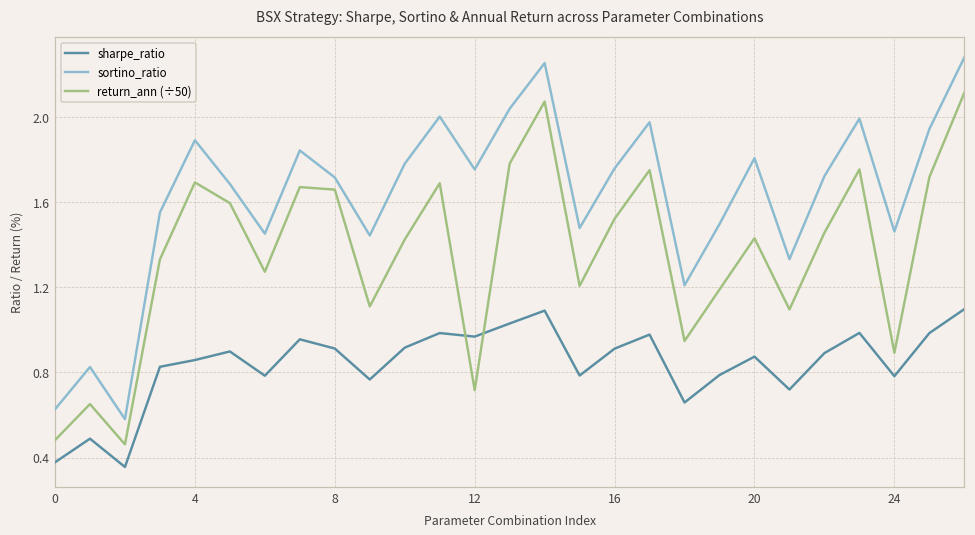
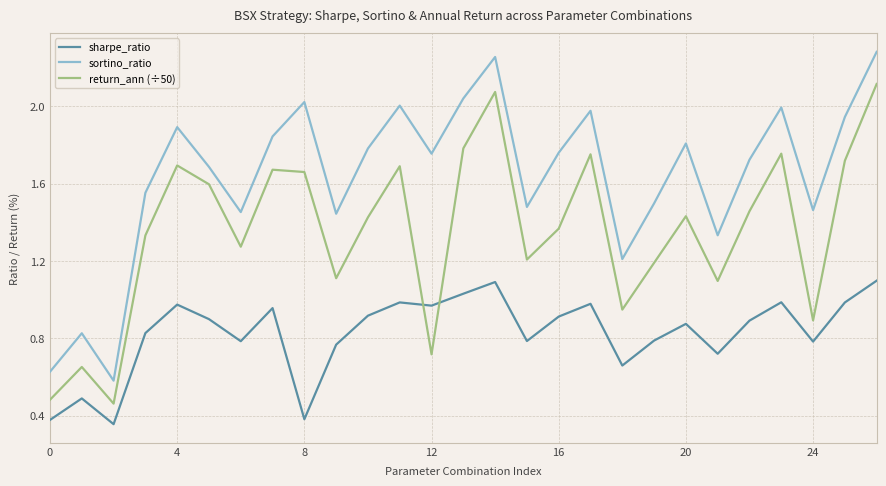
sharpe_ratio, 4: 0.86 -> 0.97
sharpe_ratio, 8: 0.91 -> 0.38
sortino_ratio, 8: 1.72 -> 2.02
return_ann (÷50), 16: 1.52 -> 1.37
